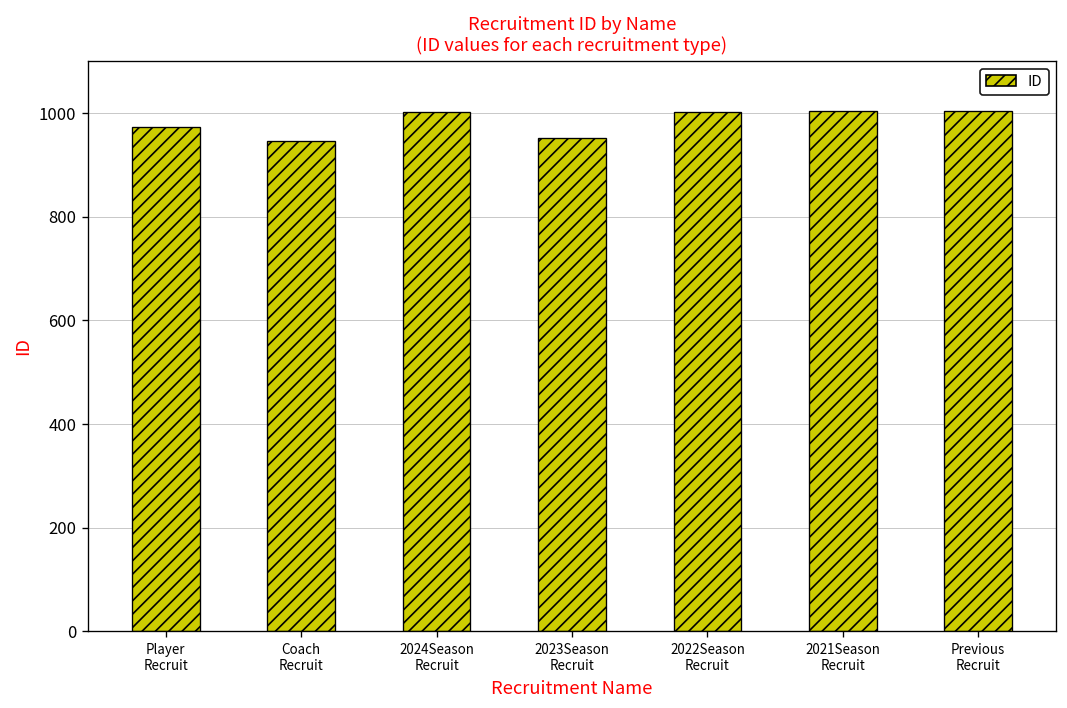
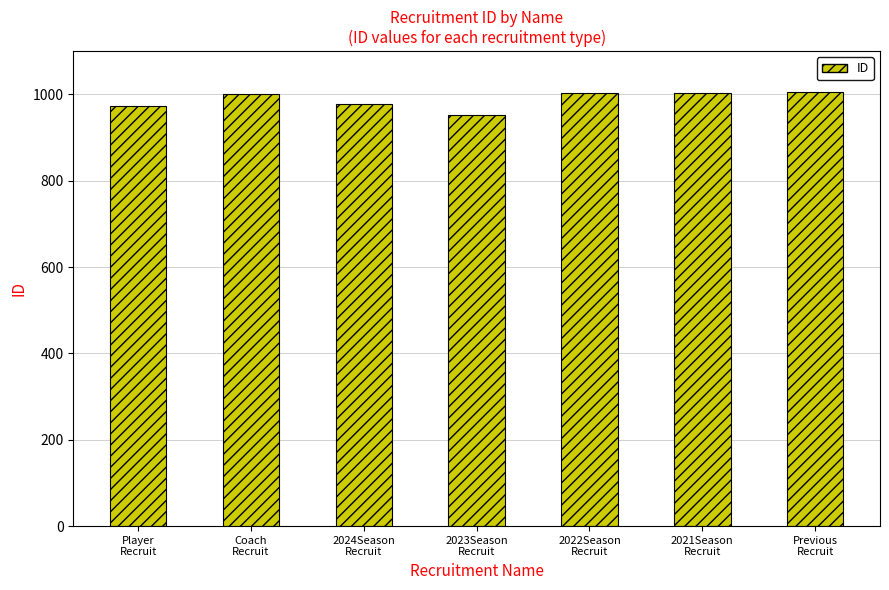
Coach Recruit: 950 -> 1000
2024Season Recruit: 1000 -> 980
